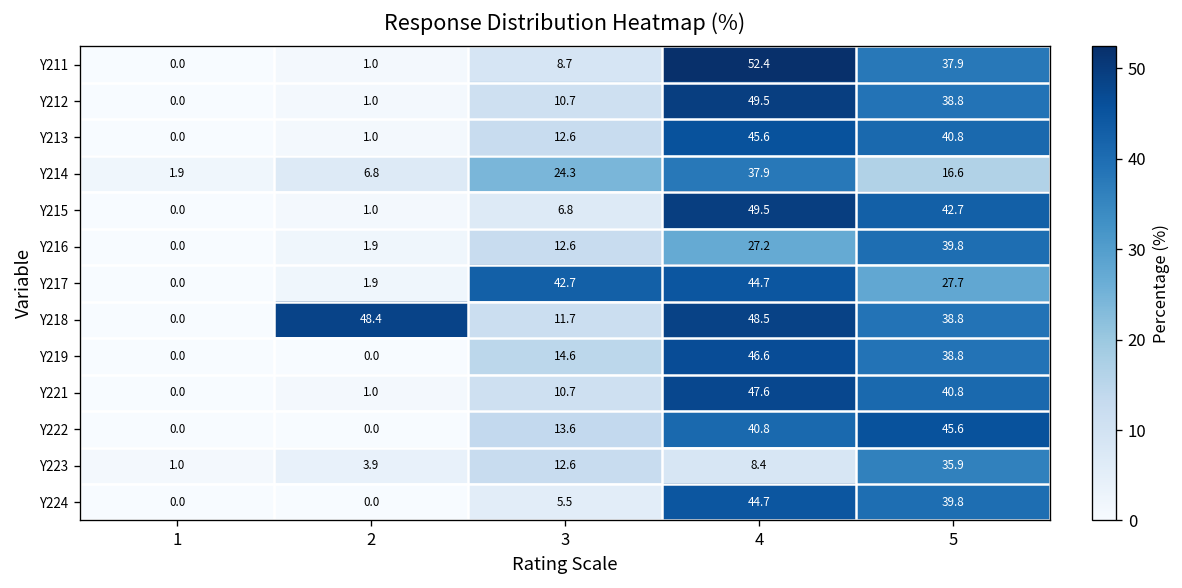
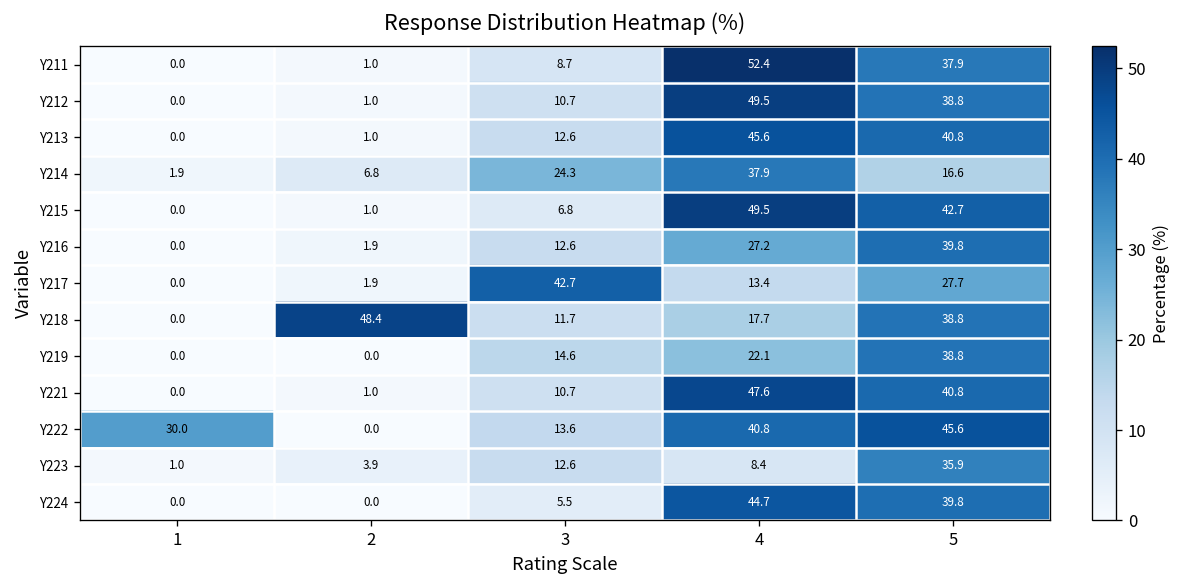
Y217, 4: 44.7 -> 13.4
Y218, 4: 48.5 -> 17.7
Y219, 4: 46.6 -> 22.1
Y222, 1: 0.0 -> 30.0
